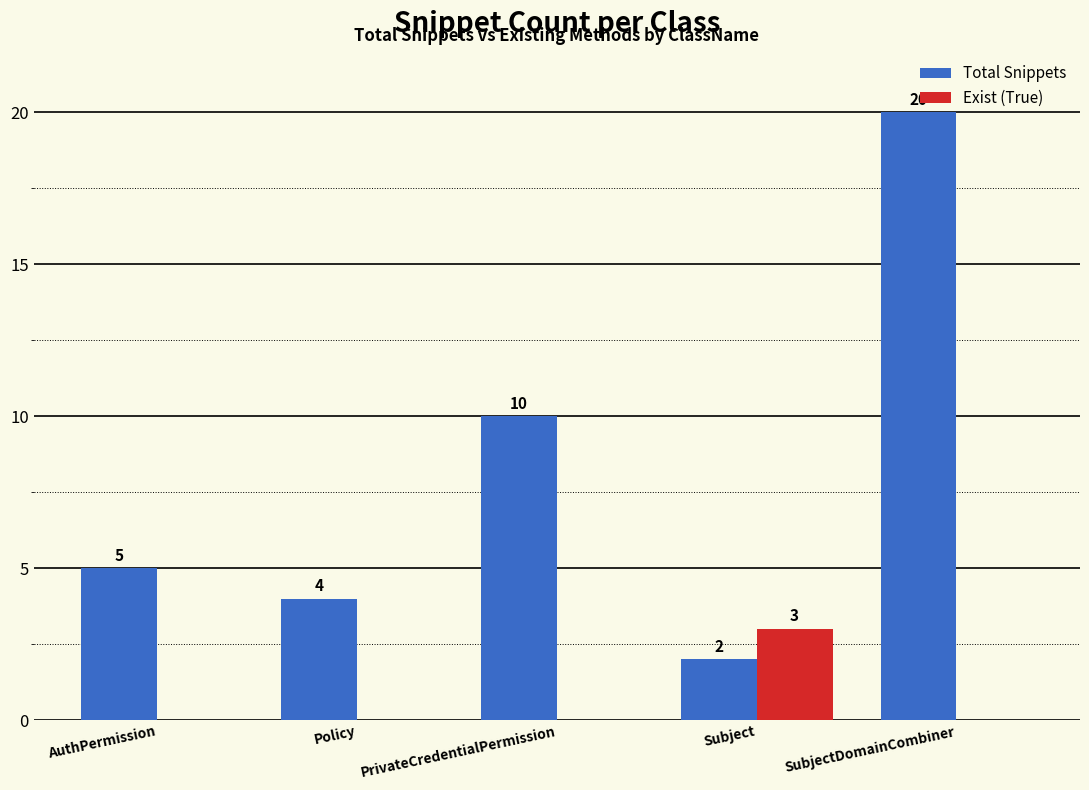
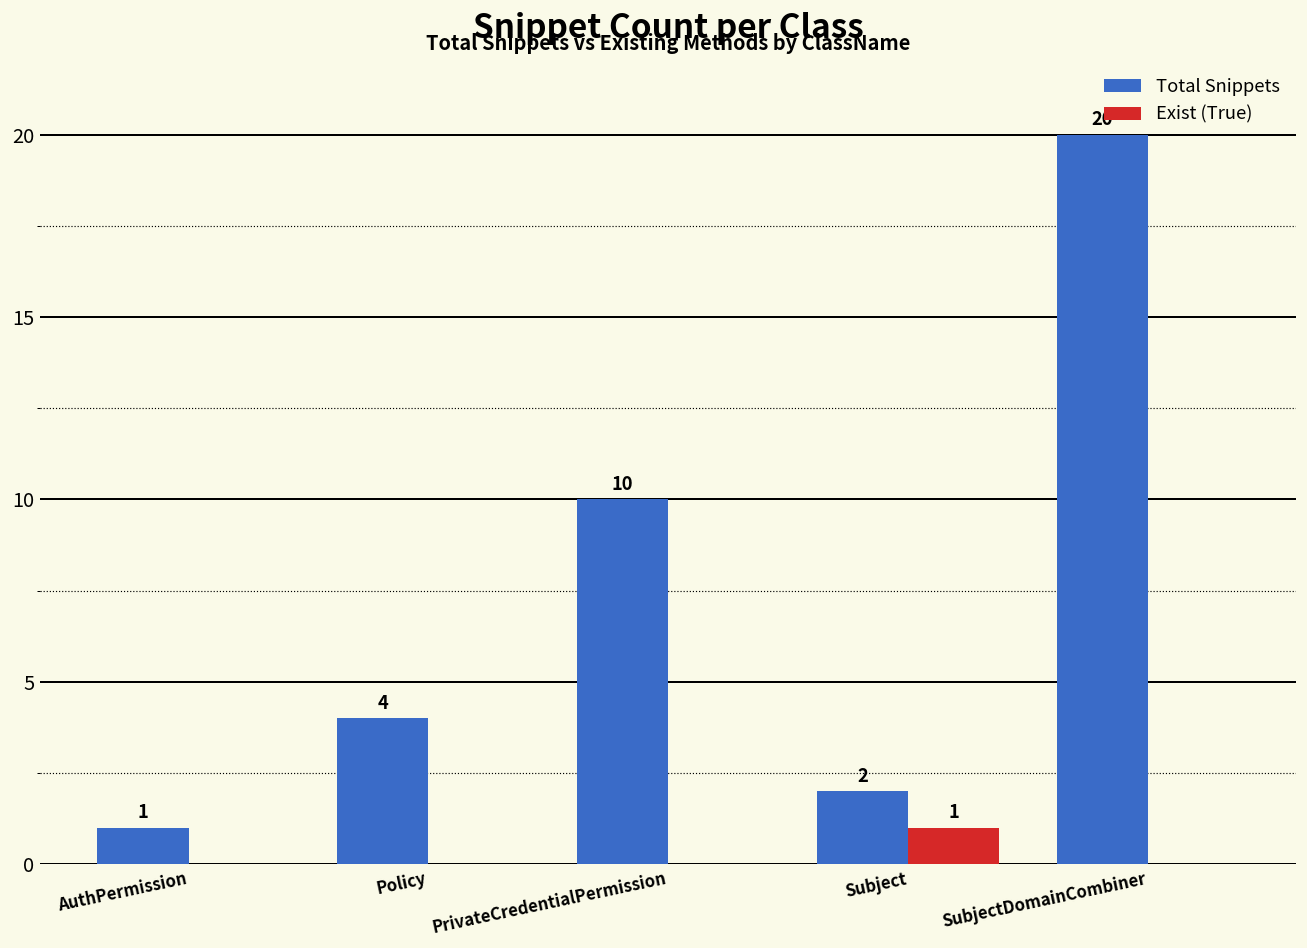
Total Snippets, AuthPermission: 5 -> 1
Exist (True), Subject: 3 -> 1
